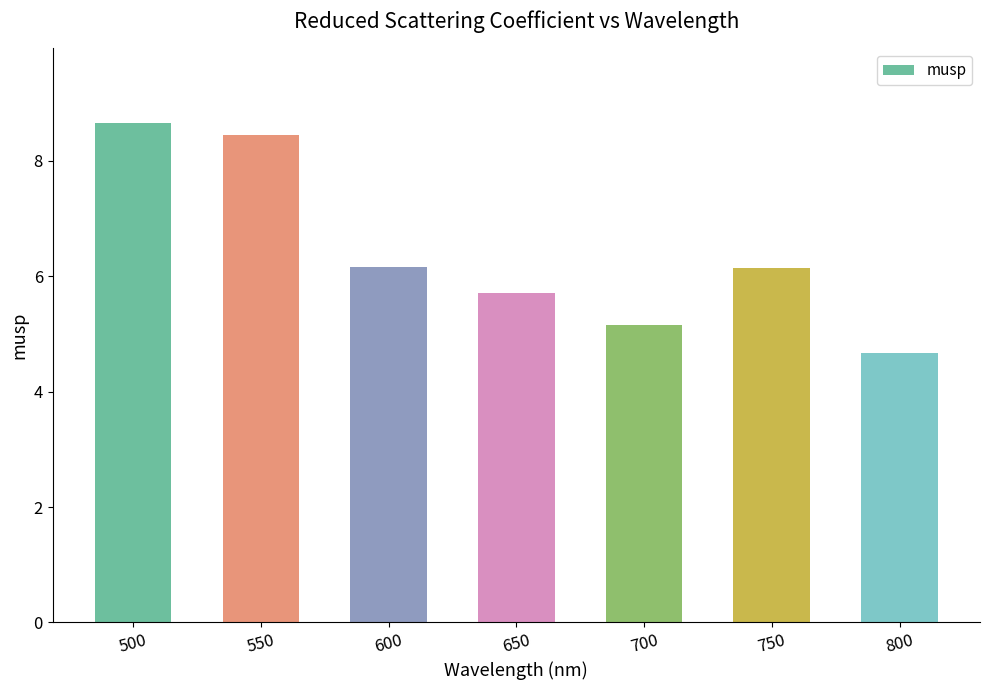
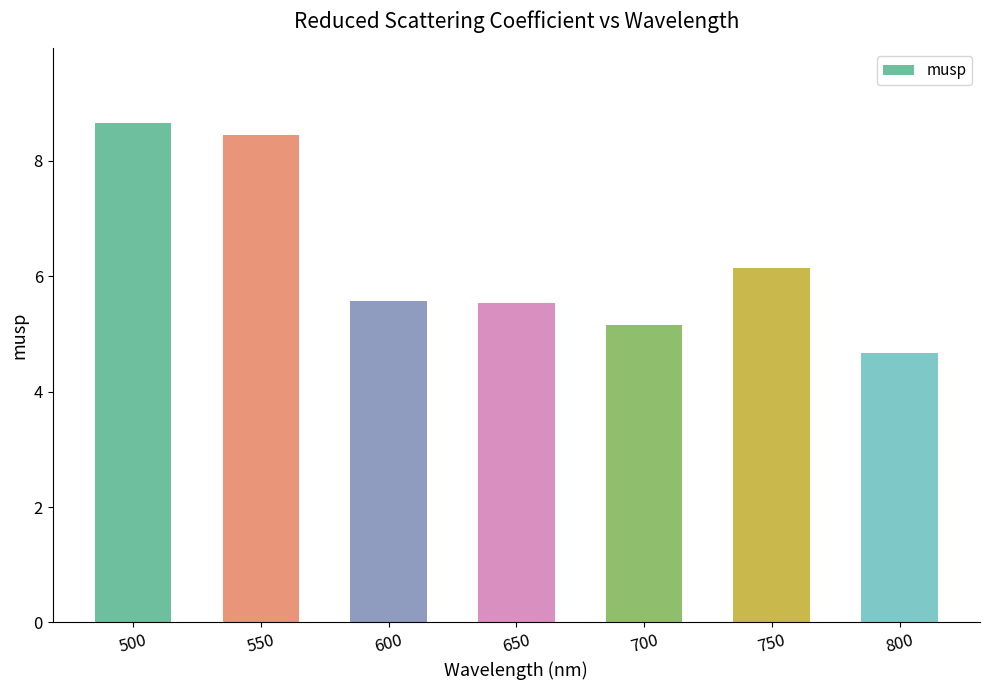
600: 6.2 -> 5.6
650: 5.7 -> 5.5
